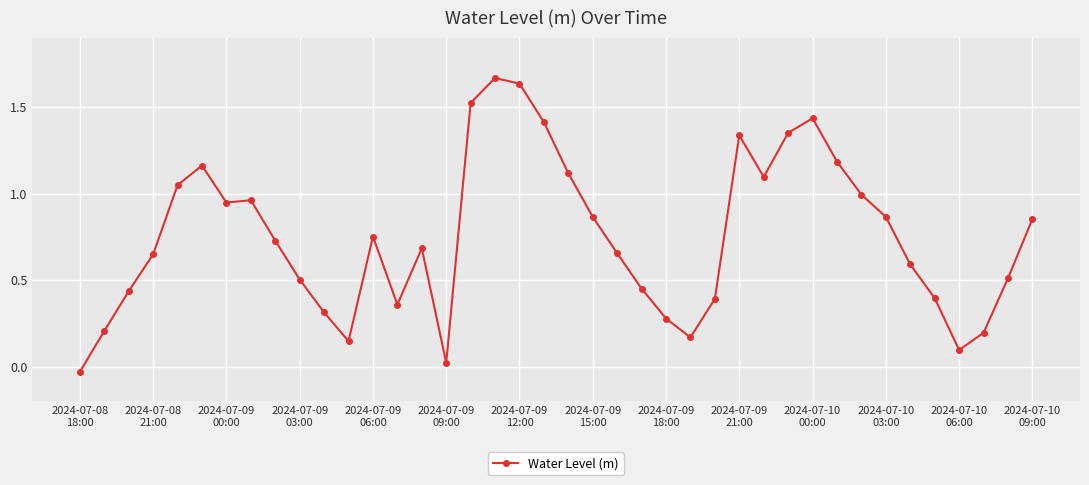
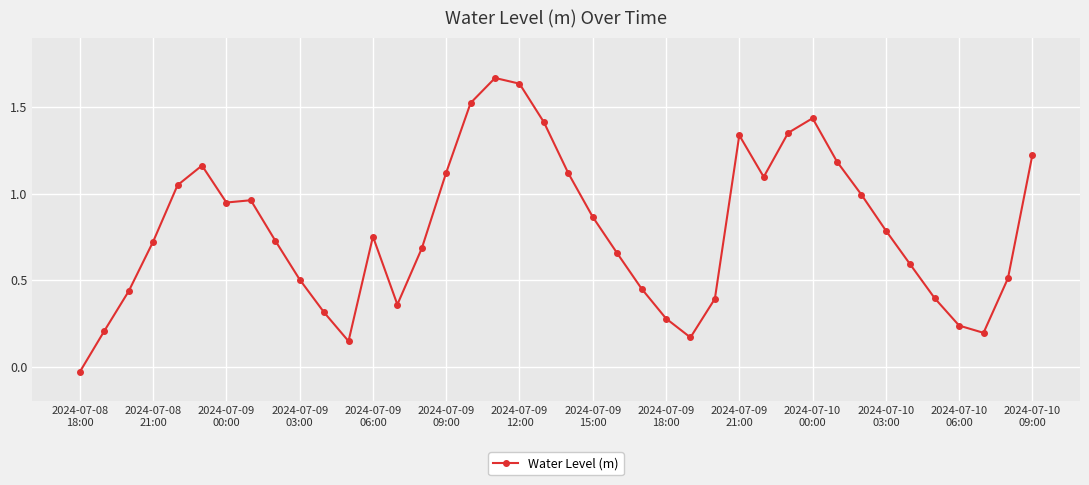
2024-07-08 21:00: 0.65 -> 0.72
2024-07-09 09:00: 0.02 -> 1.12
2024-07-10 03:00: 0.87 -> 0.79
2024-07-10 06:00: 0.10 -> 0.24
2024-07-10 09:00: 0.85 -> 1.22
